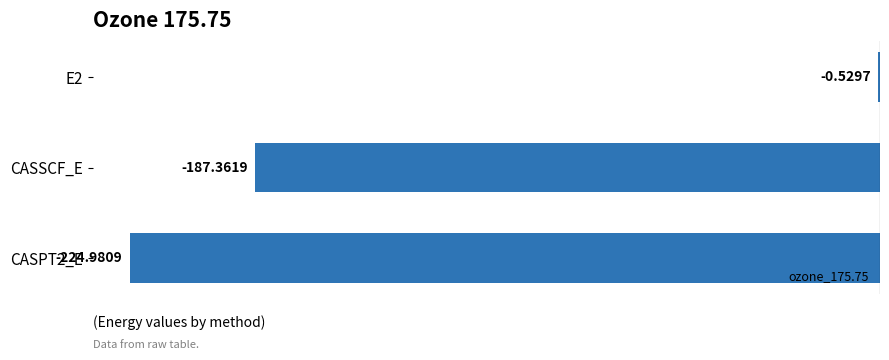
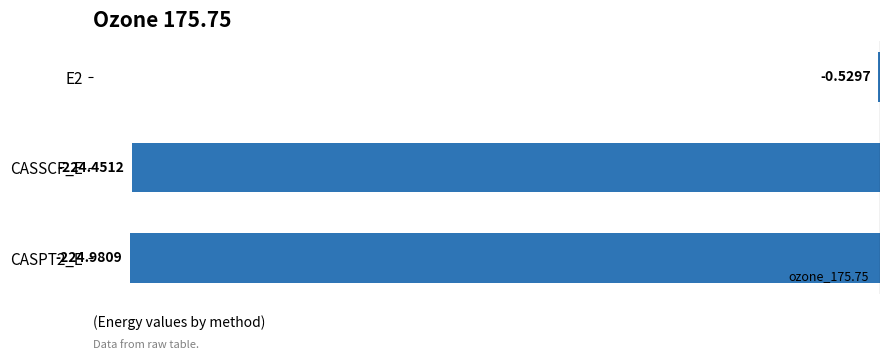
CASSCF_E: -187.3619 -> -224.4512
